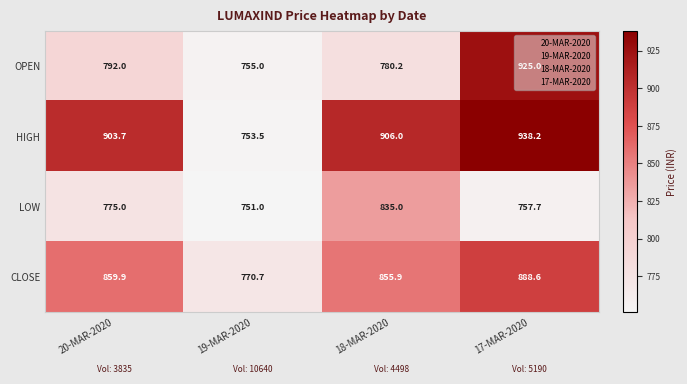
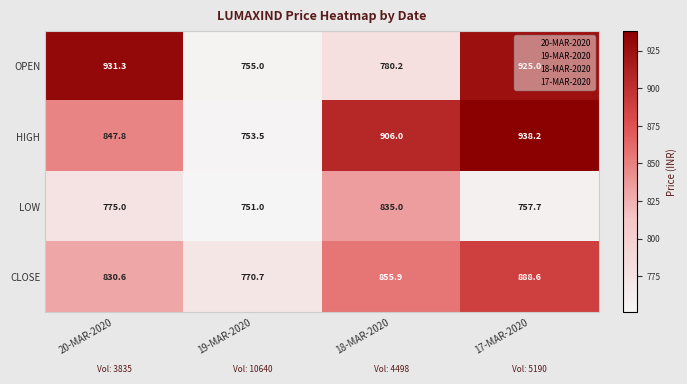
OPEN, 20-MAR-2020: 792.0 -> 931.3
HIGH, 20-MAR-2020: 903.7 -> 847.8
CLOSE, 20-MAR-2020: 859.9 -> 830.6
